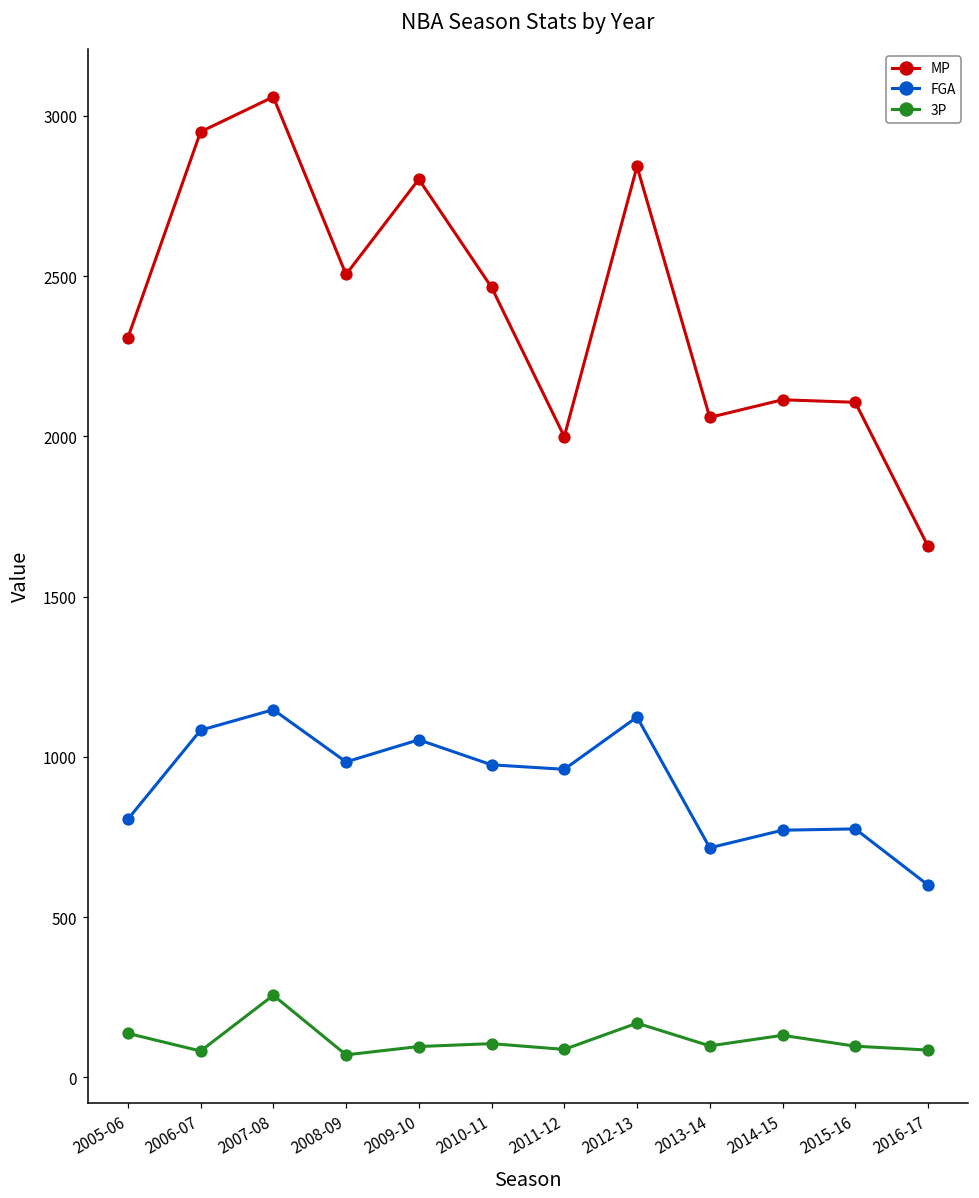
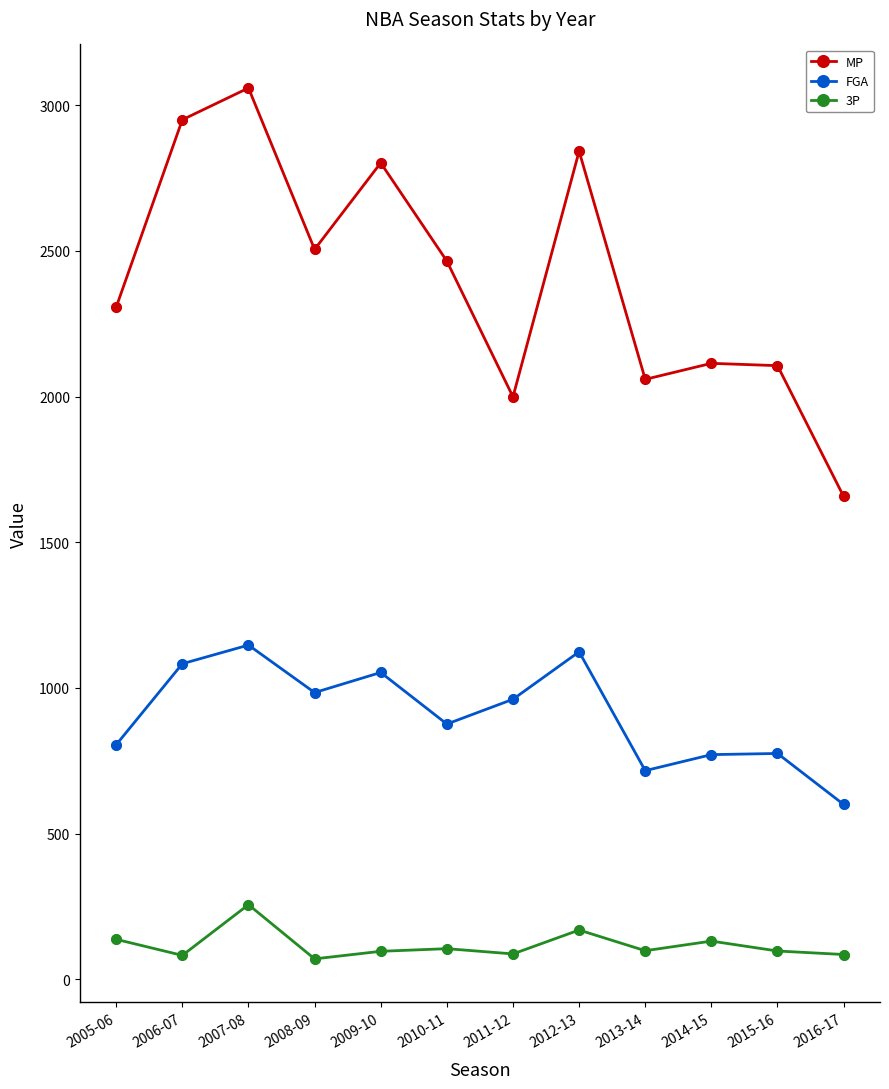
FGA, 2010-11: 980 -> 880
